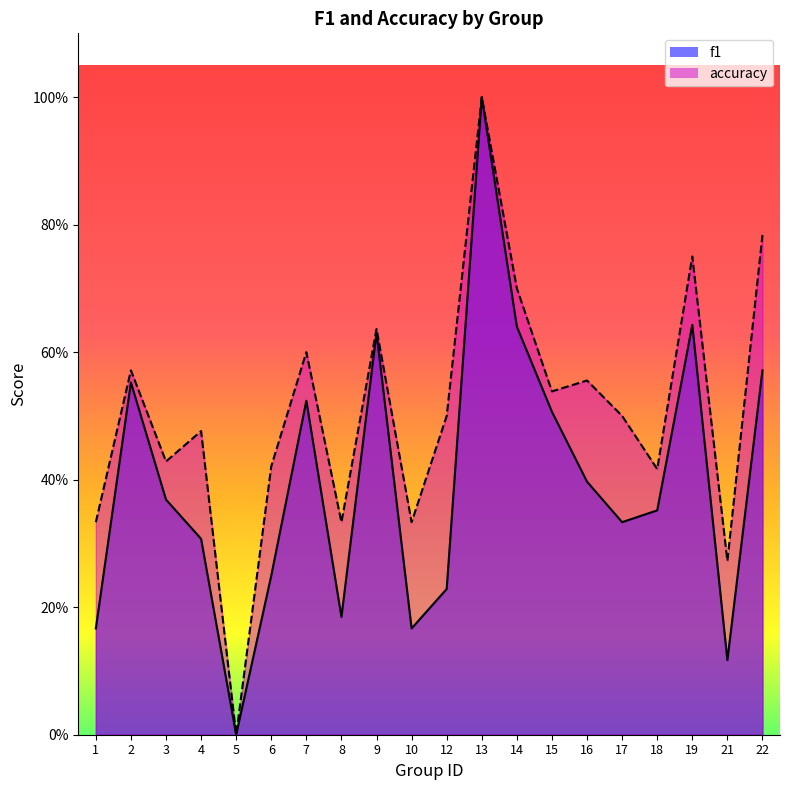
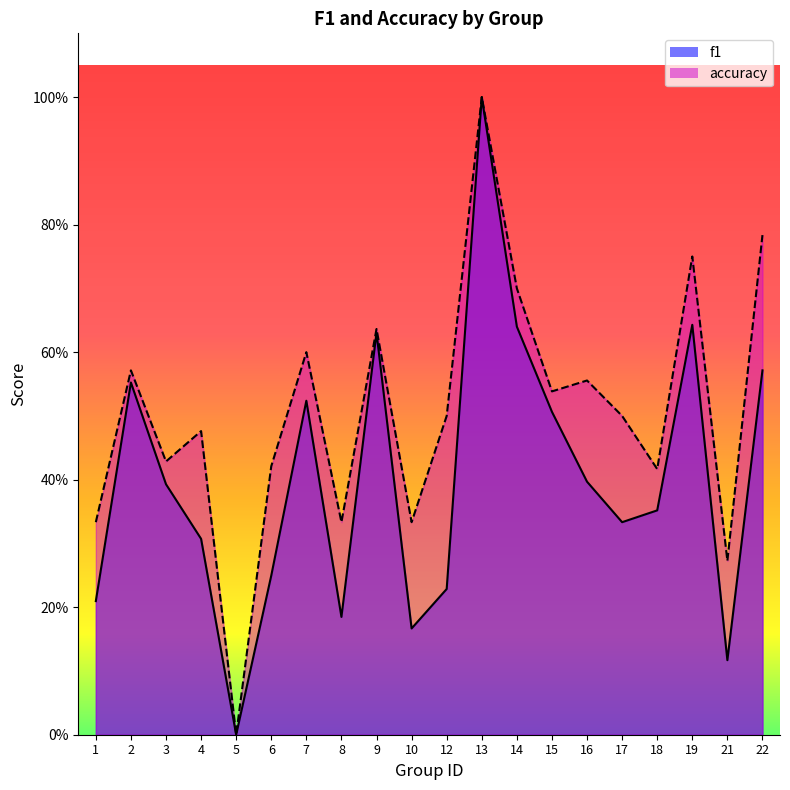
f1, 1: 17% -> 21%
f1, 3: 37% -> 39%
